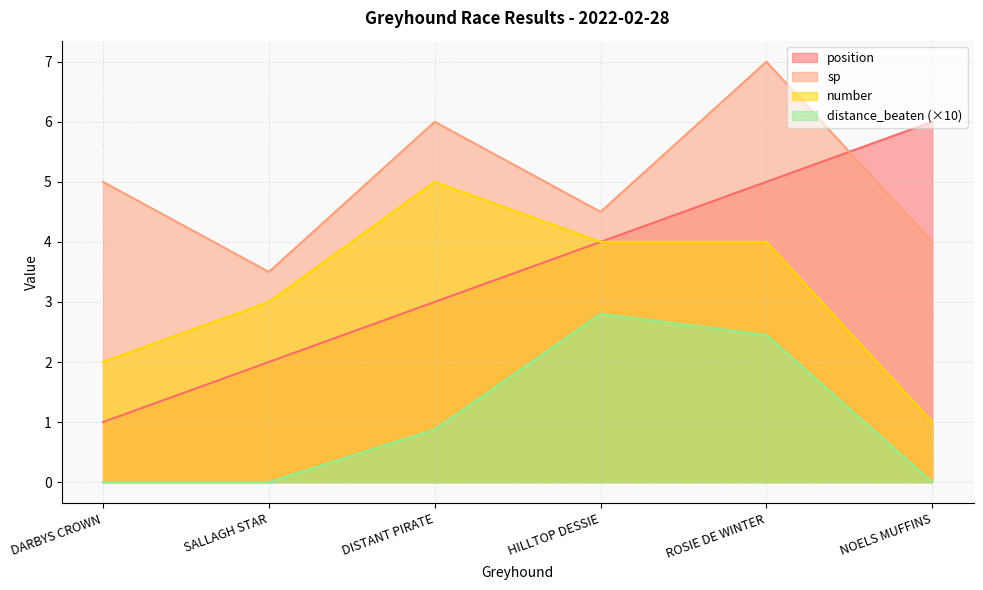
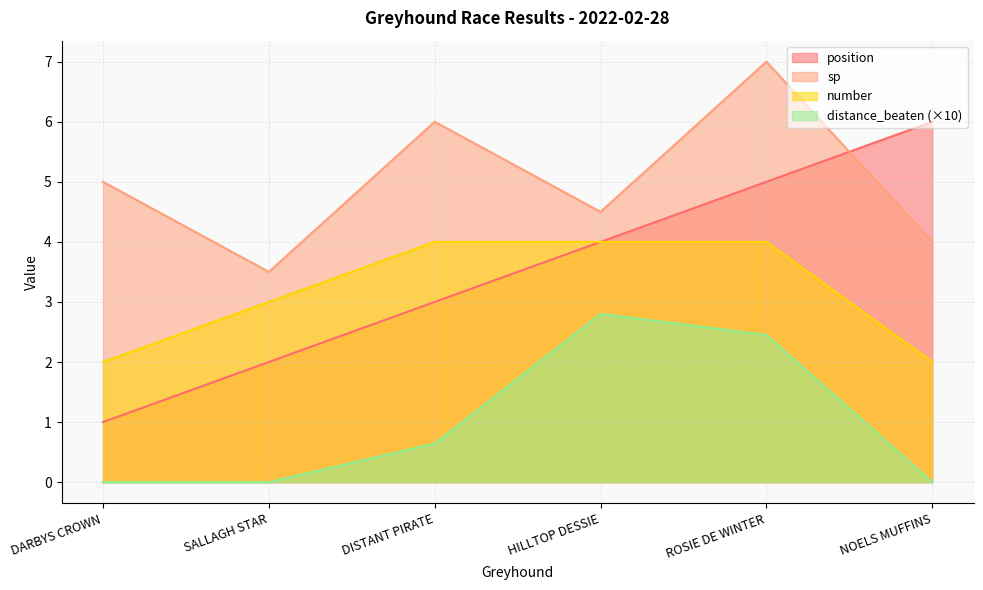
number, DISTANT PIRATE: 5 -> 4
distance_beaten (×10), DISTANT PIRATE: 0.9 -> 0.6
number, NOELS MUFFINS: 1 -> 2
